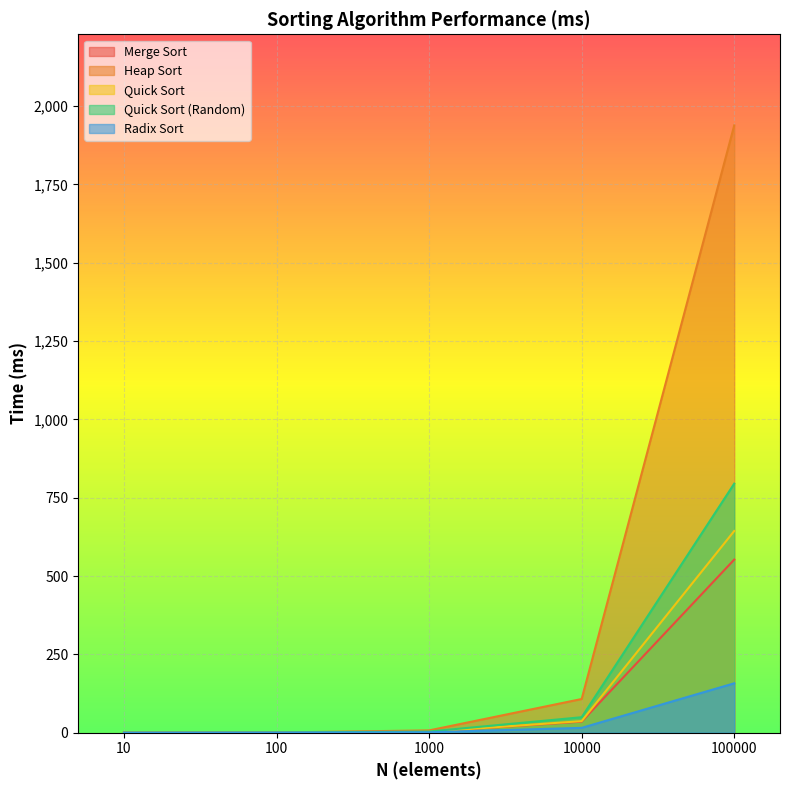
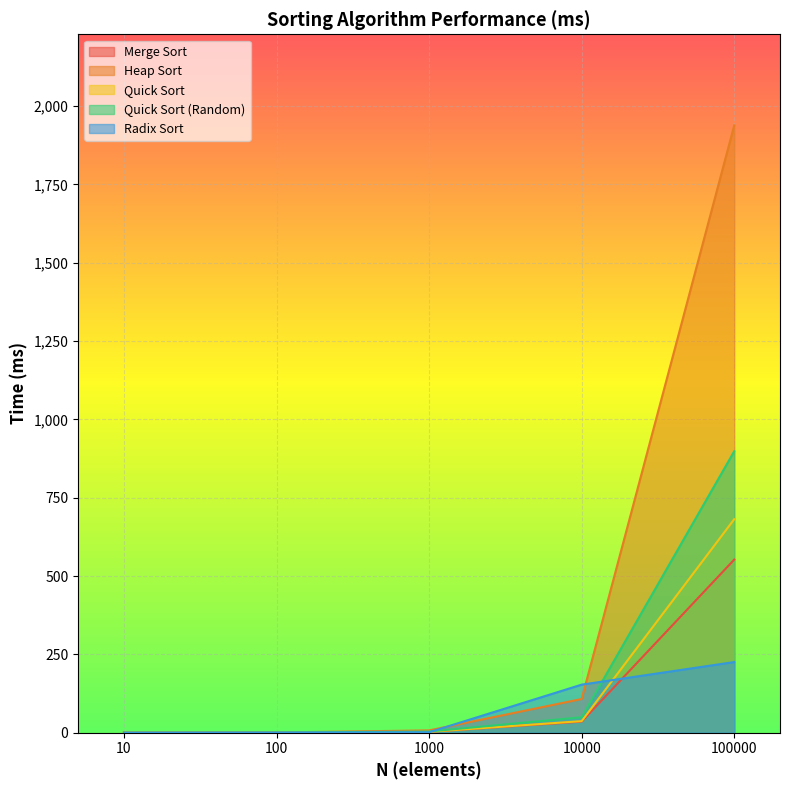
Radix Sort, 10000: 20 -> 150
Quick Sort, 100000: 640 -> 680
Quick Sort (Random), 100000: 800 -> 900
Radix Sort, 100000: 160 -> 230
